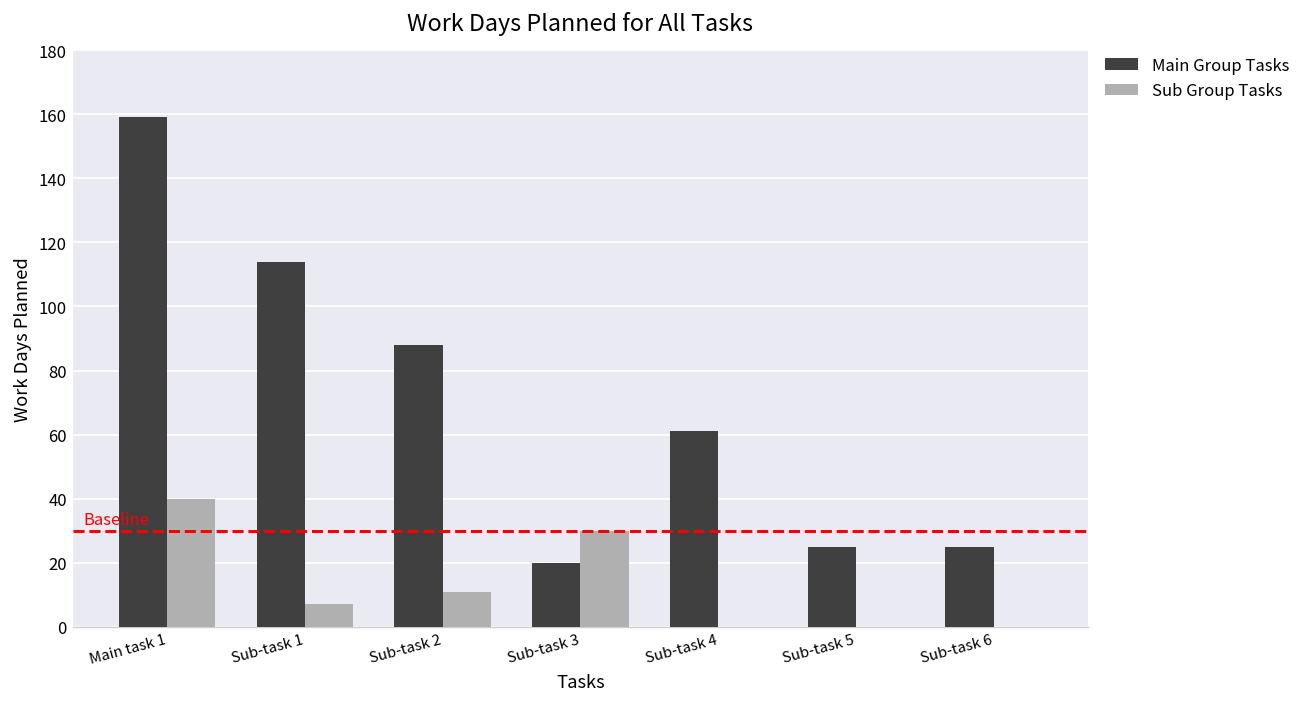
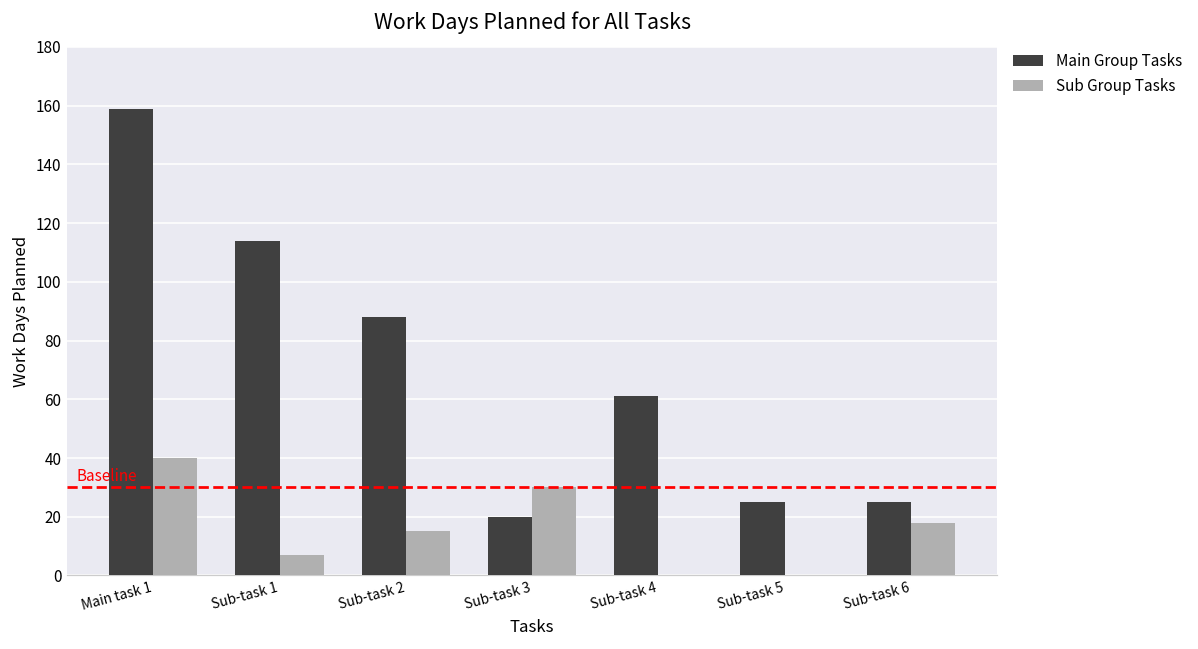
Sub Group Tasks, Sub-task 2: 11 -> 15
Sub Group Tasks, Sub-task 6: 0 -> 18
